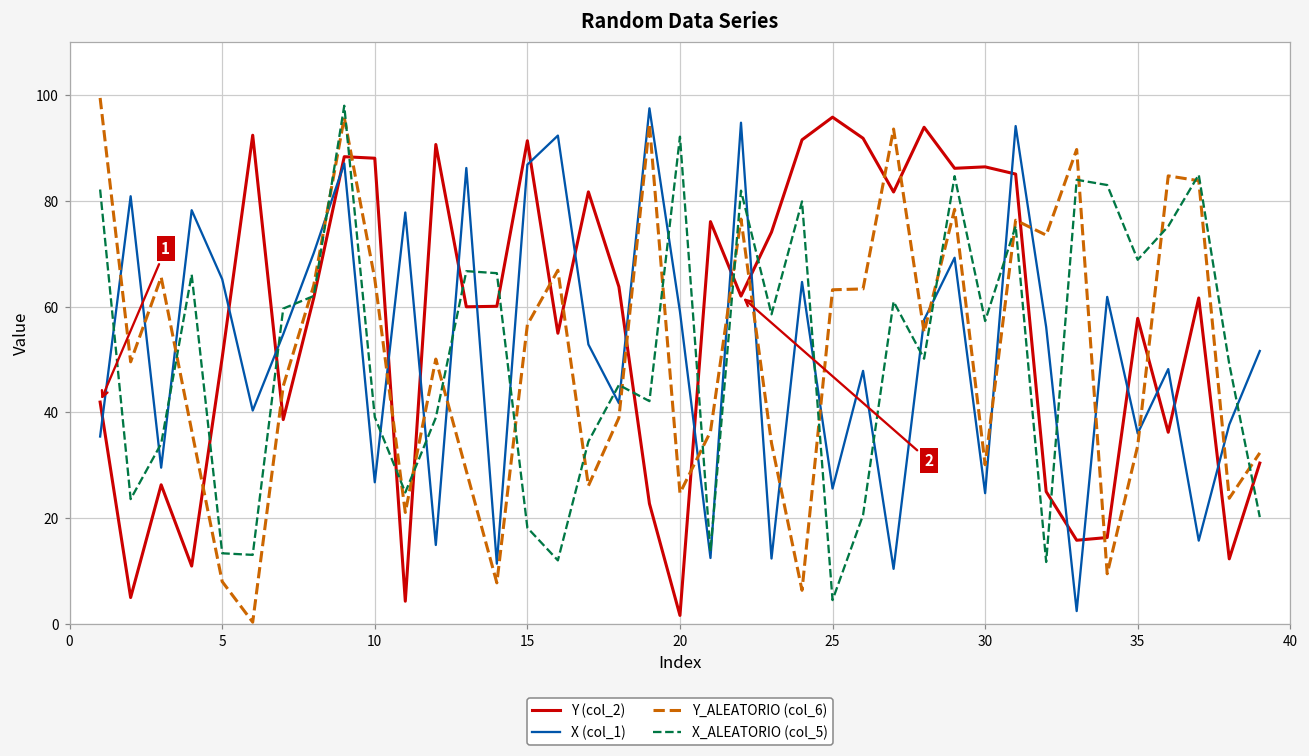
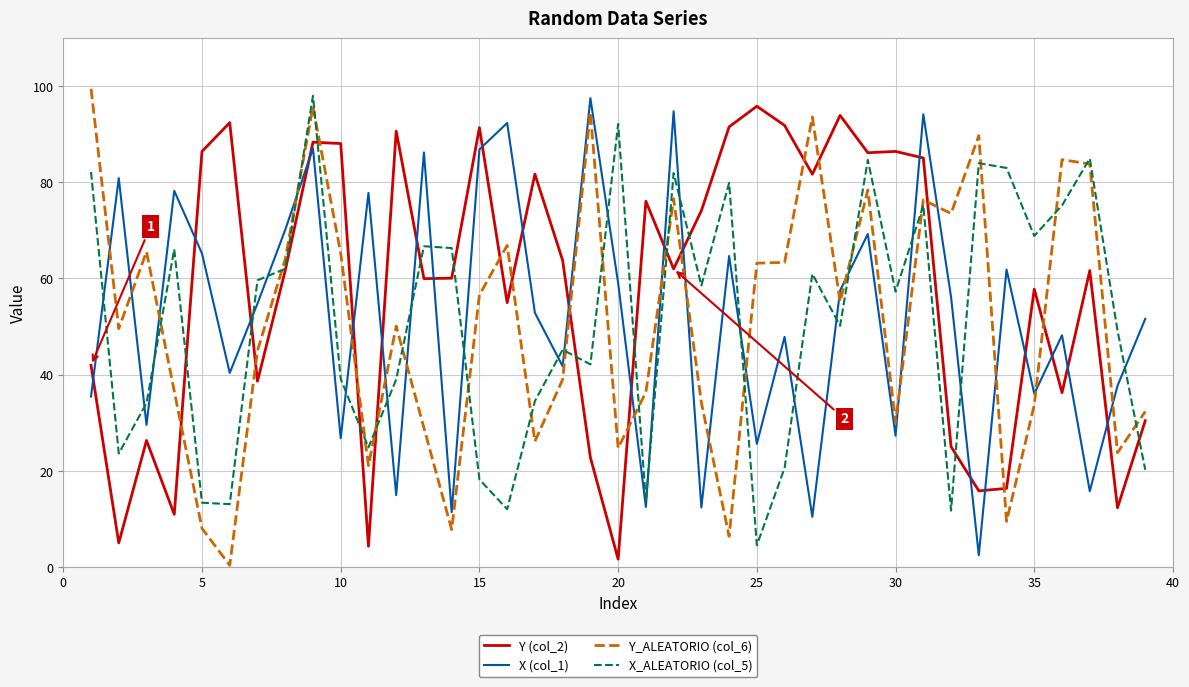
Y (col_2), 5: 50 -> 86
X (col_1), 30: 25 -> 27
